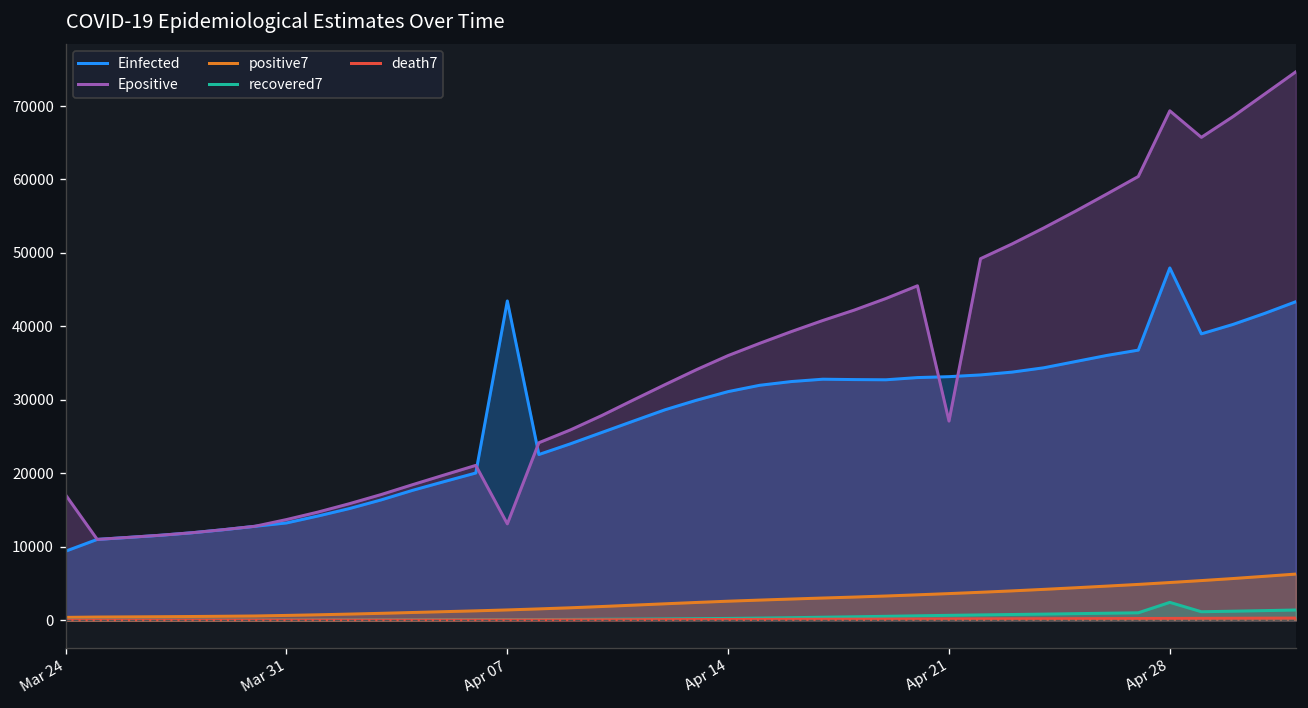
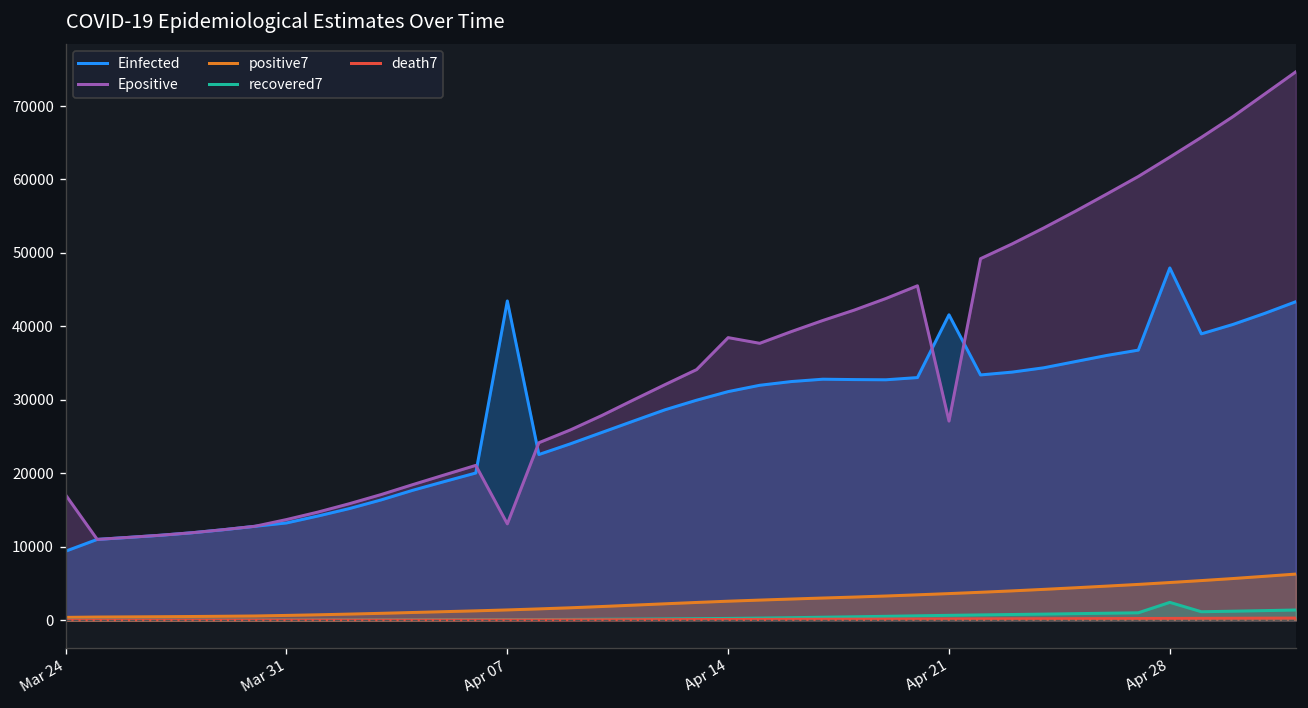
Epositive, Apr 14: 36000 -> 38000
Einfected, Apr 21: 33000 -> 42000
Epositive, Apr 28: 69000 -> 63000
